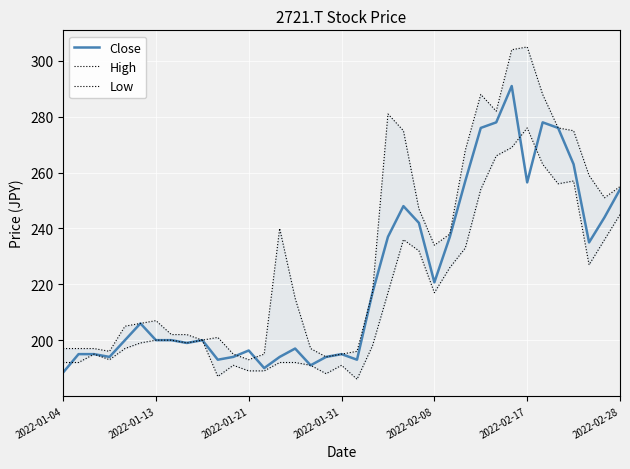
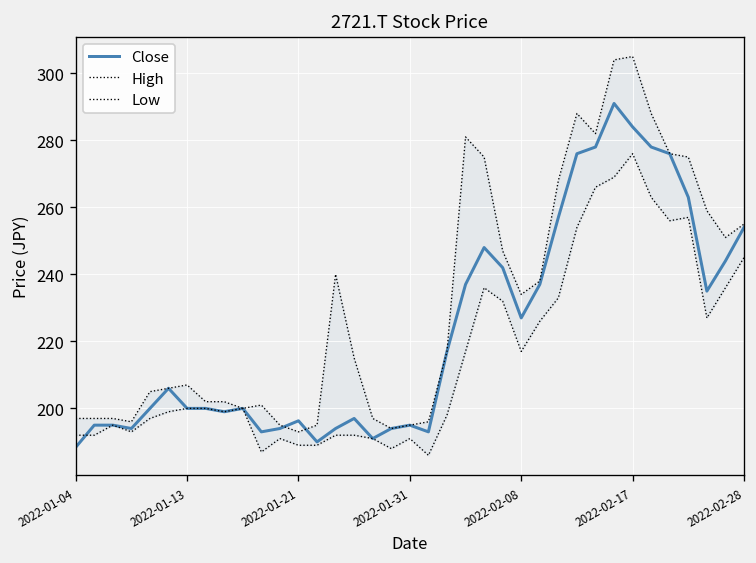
Close, 2022-02-08: 221 -> 227
Close, 2022-02-17: 257 -> 284
